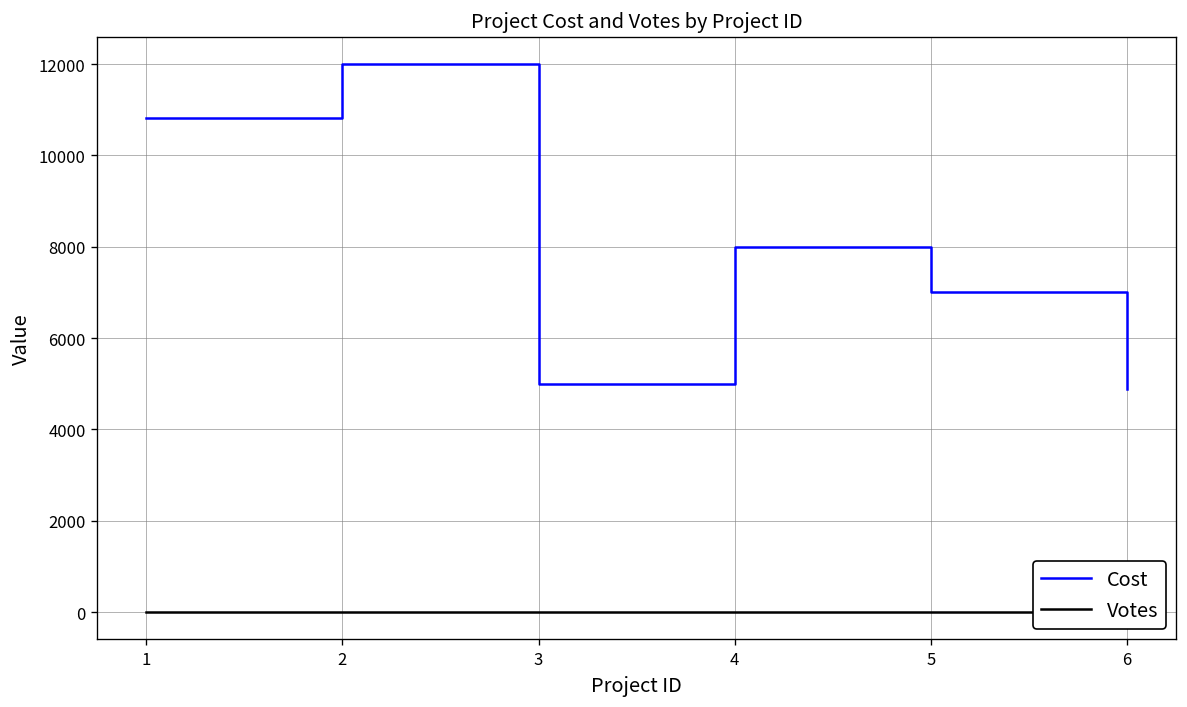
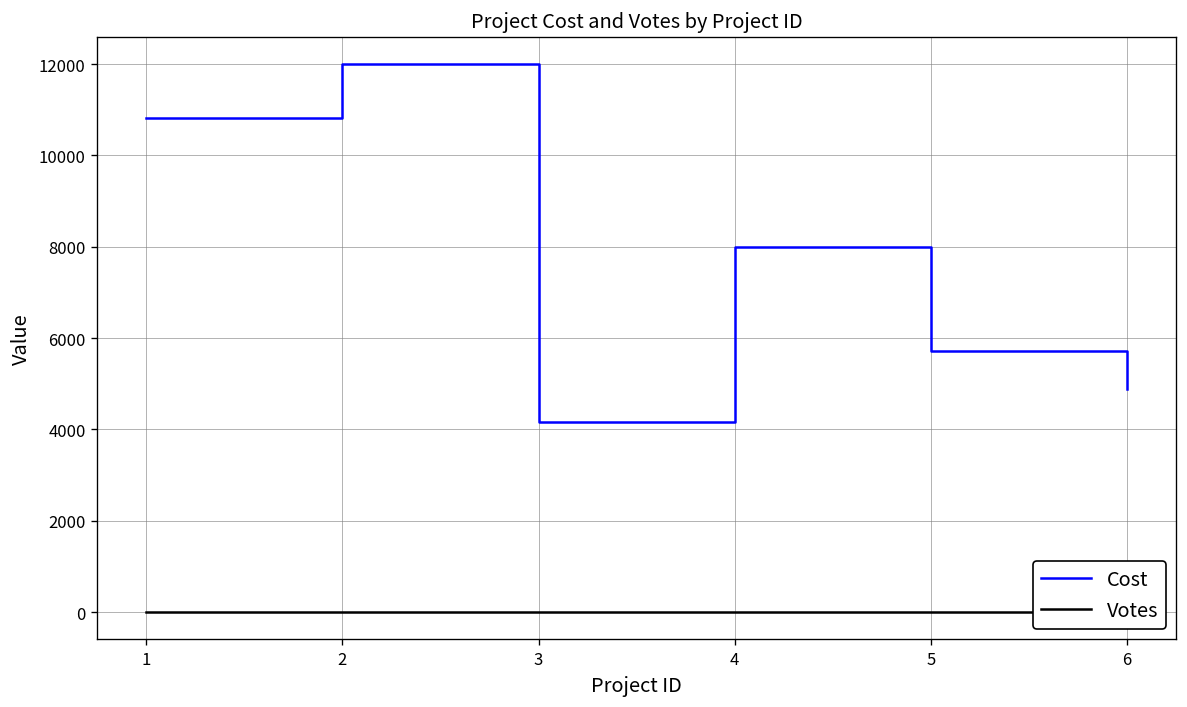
Cost, 3: 5000 -> 4200
Cost, 5: 7000 -> 5700
